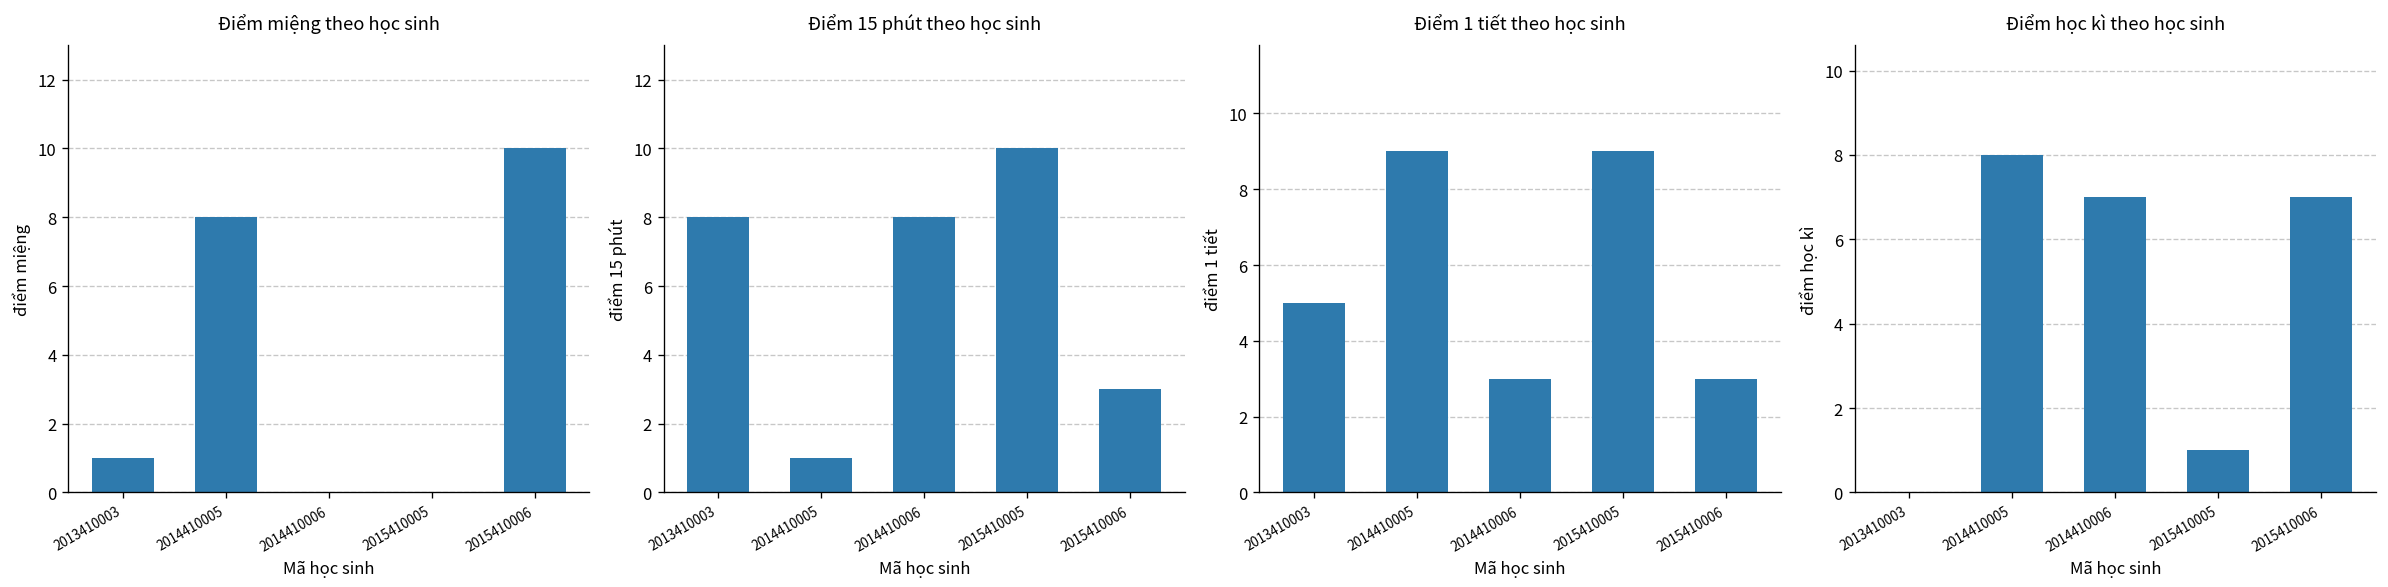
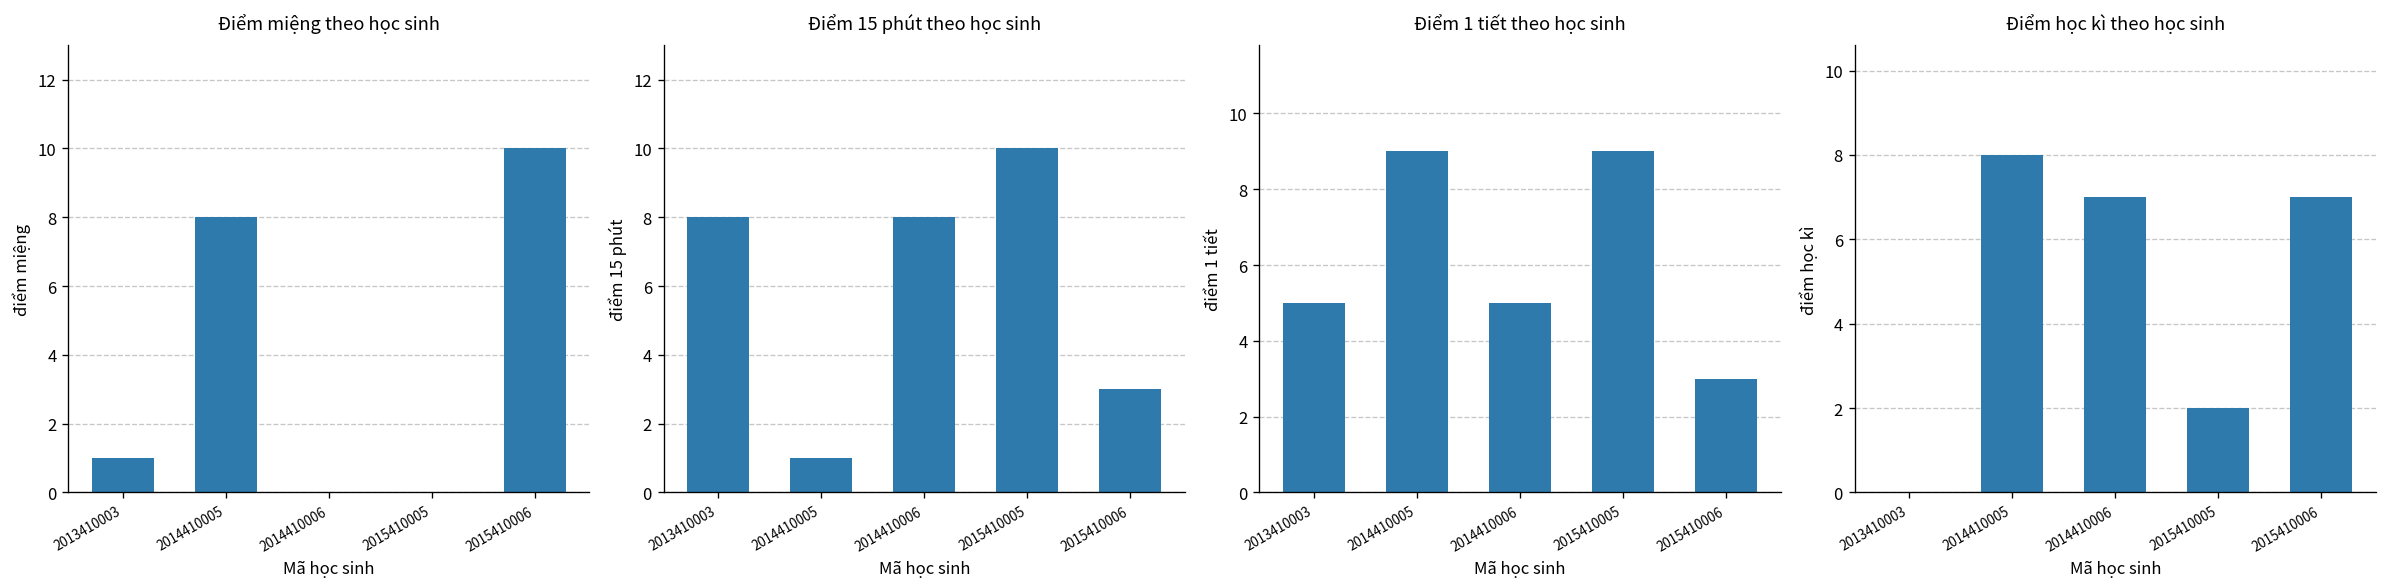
Điểm 1 tiết theo học sinh, 2014410006: 3 -> 5
Điểm học kì theo học sinh, 2015410005: 1 -> 2
